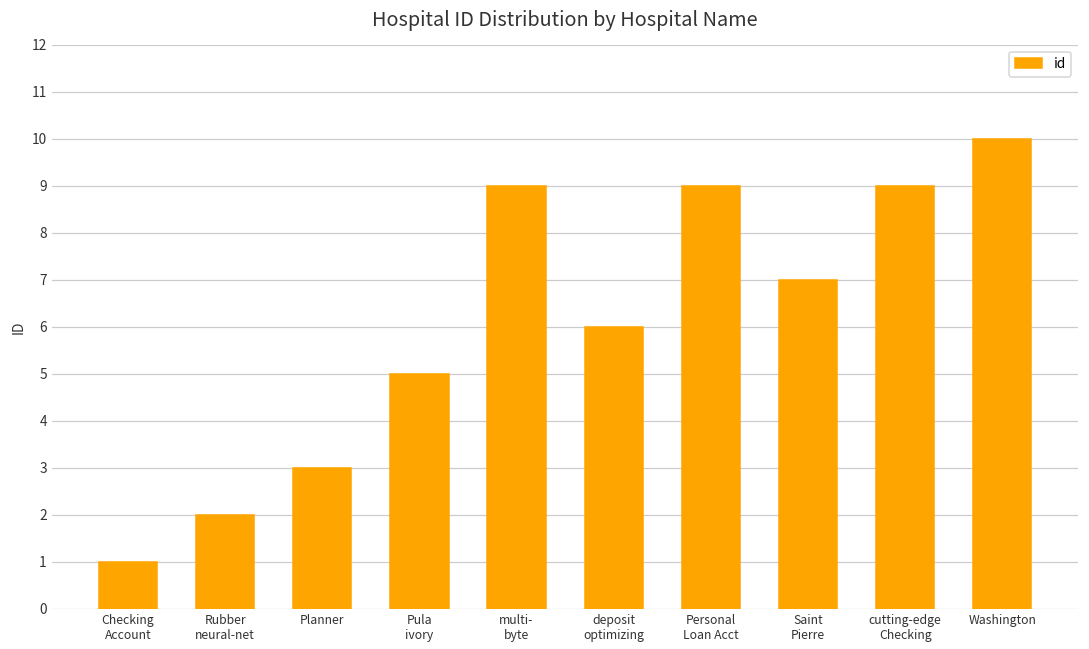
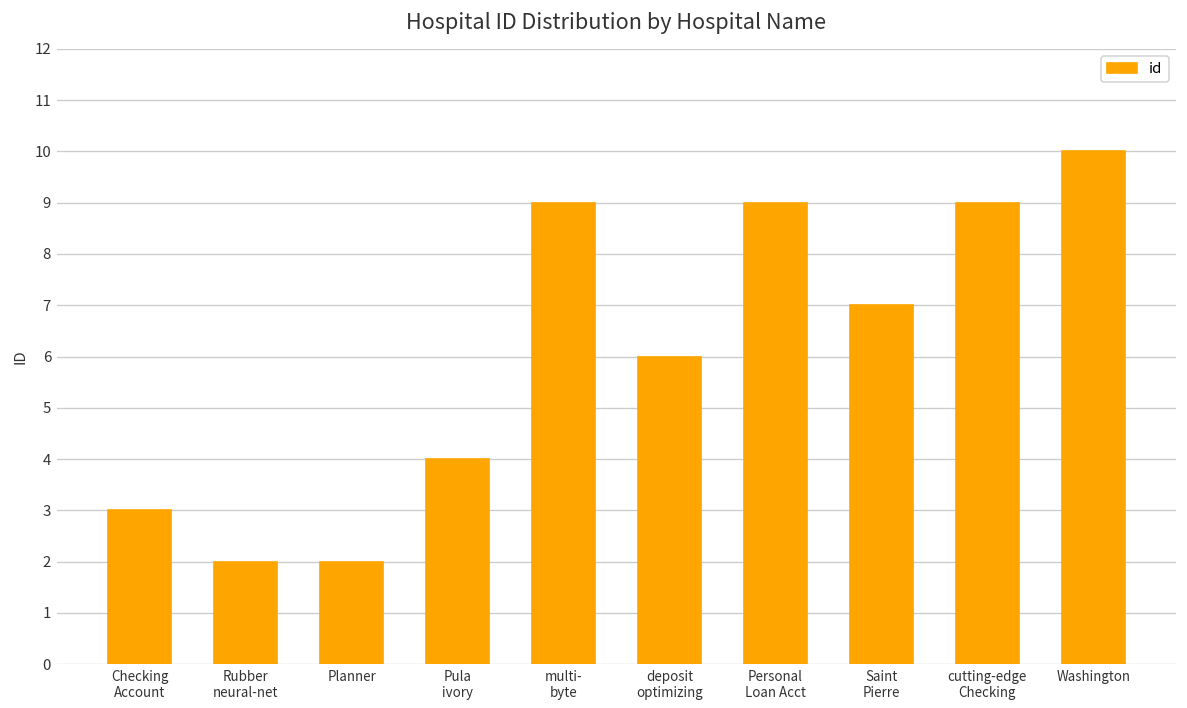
Checking Account: 1 -> 3
Planner: 3 -> 2
Pula ivory: 5 -> 4
